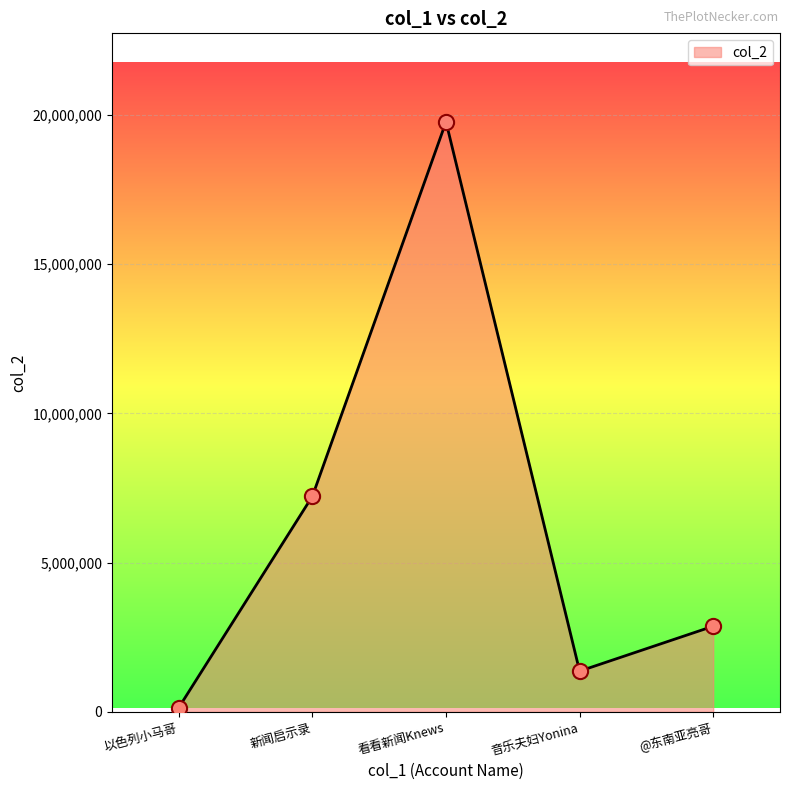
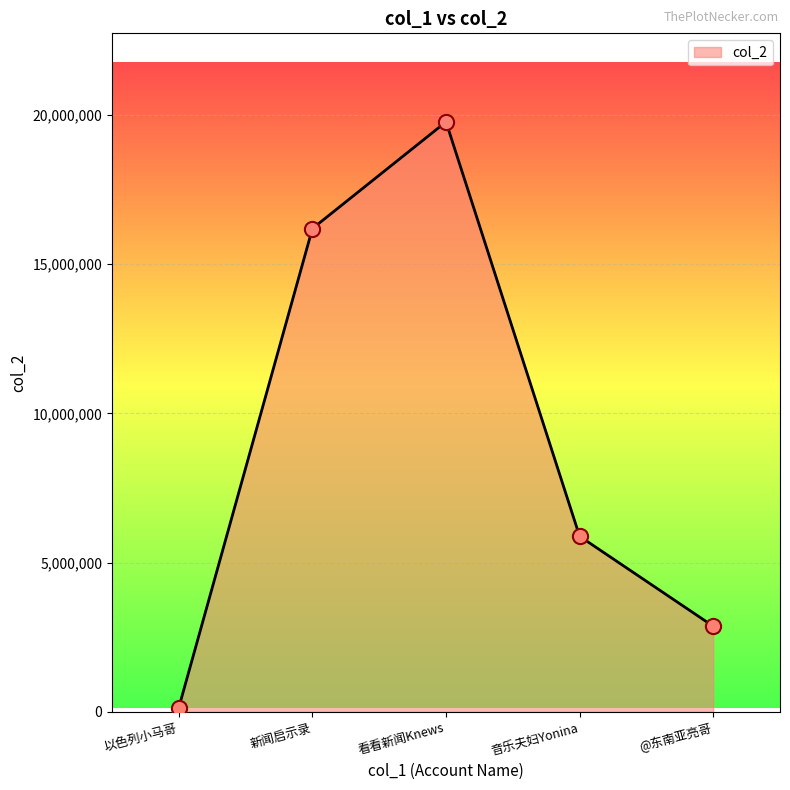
新闻启示录: 7,200,000 -> 16,200,000
音乐夫妇Yonina: 1,400,000 -> 5,900,000
